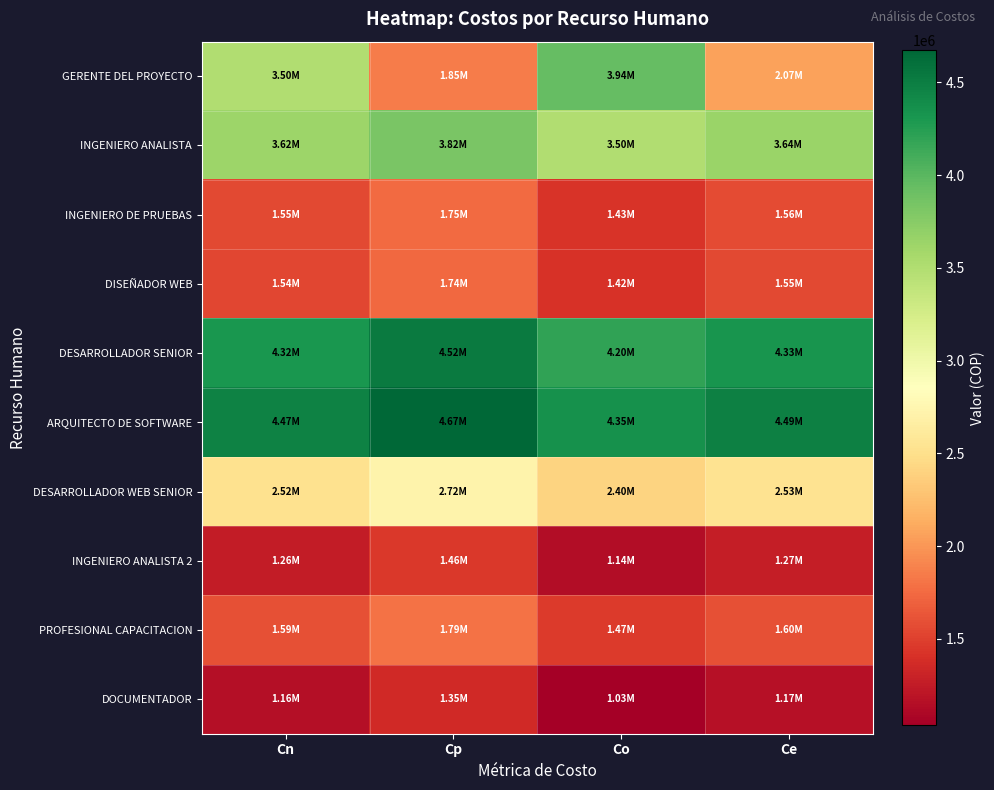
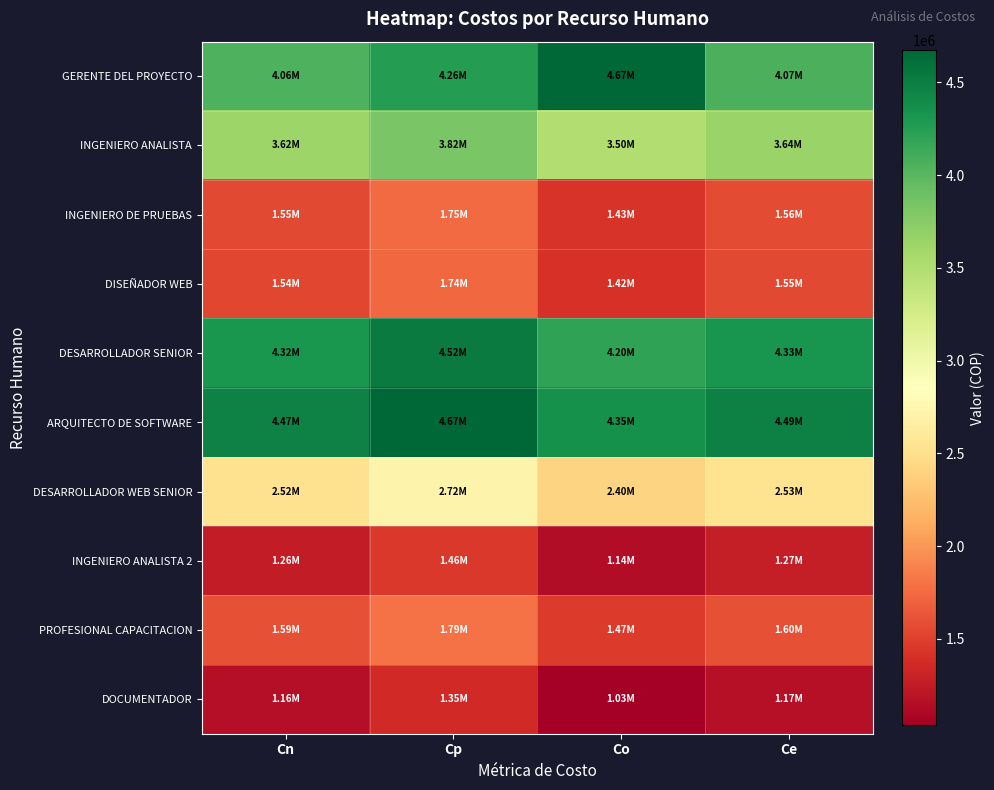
GERENTE DEL PROYECTO, Cn: 3.50M -> 4.06M
GERENTE DEL PROYECTO, Cp: 1.85M -> 4.26M
GERENTE DEL PROYECTO, Co: 3.94M -> 4.67M
GERENTE DEL PROYECTO, Ce: 2.07M -> 4.07M
